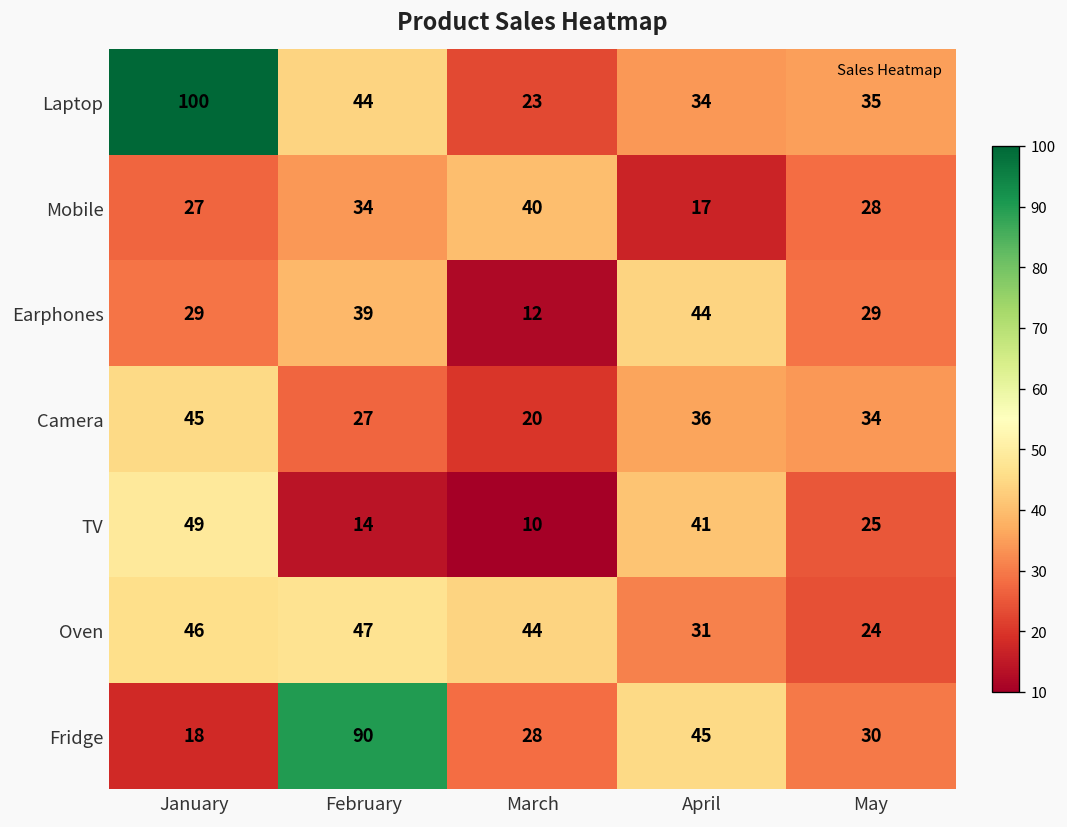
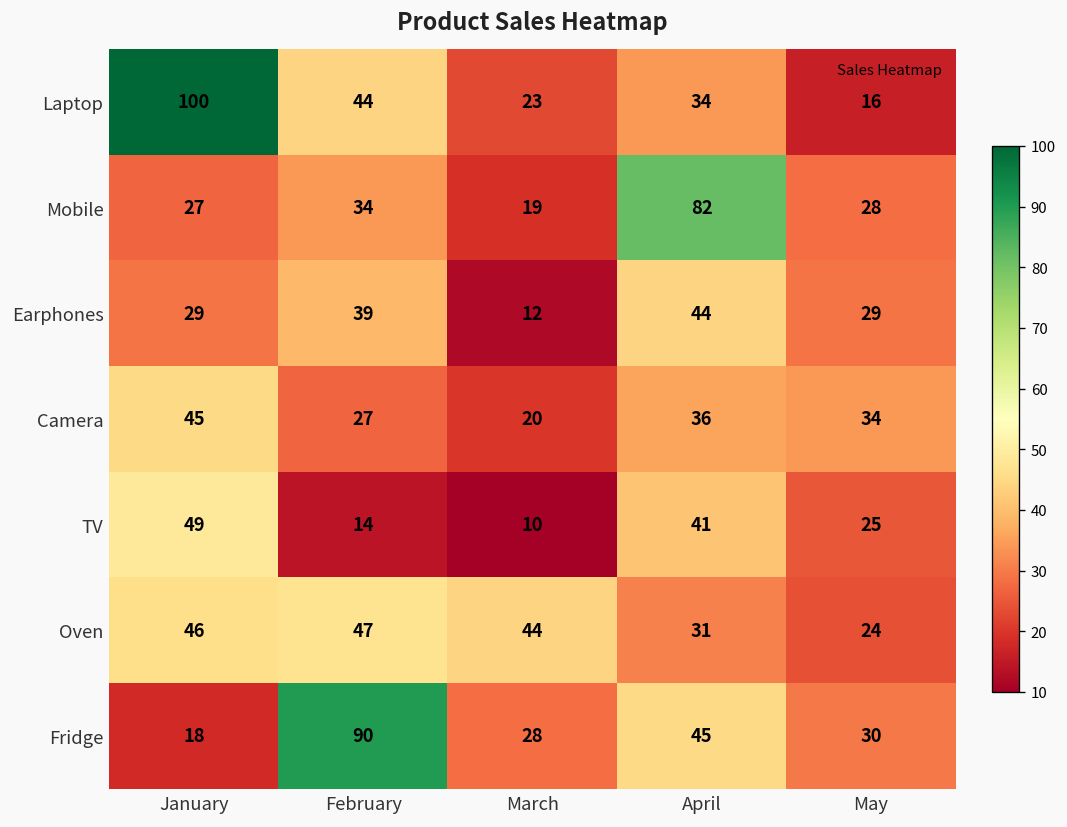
Laptop, May: 35 -> 16
Mobile, March: 40 -> 19
Mobile, April: 17 -> 82
